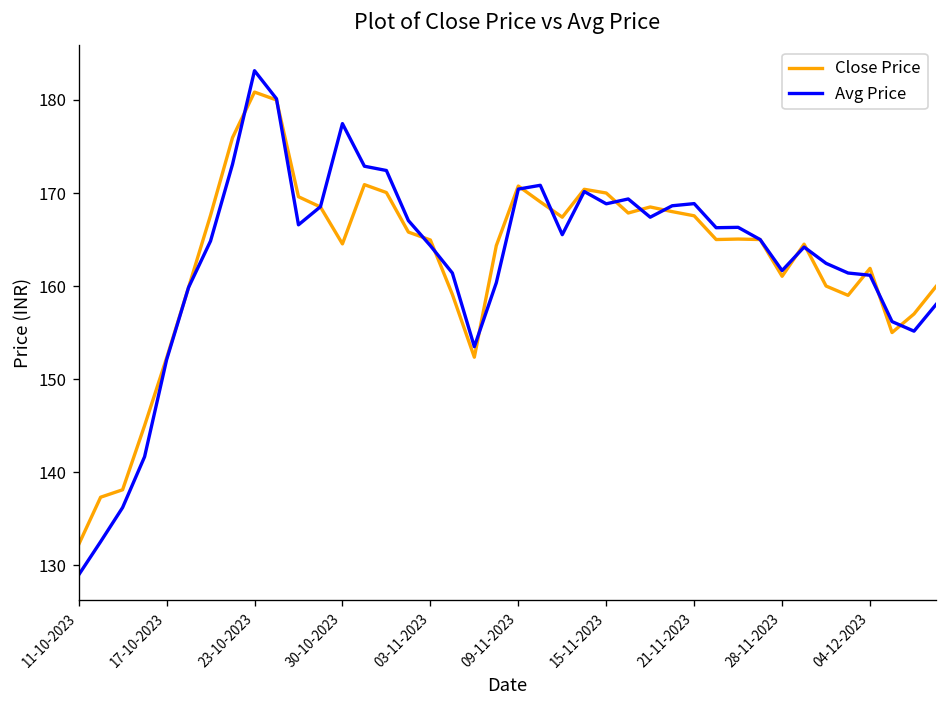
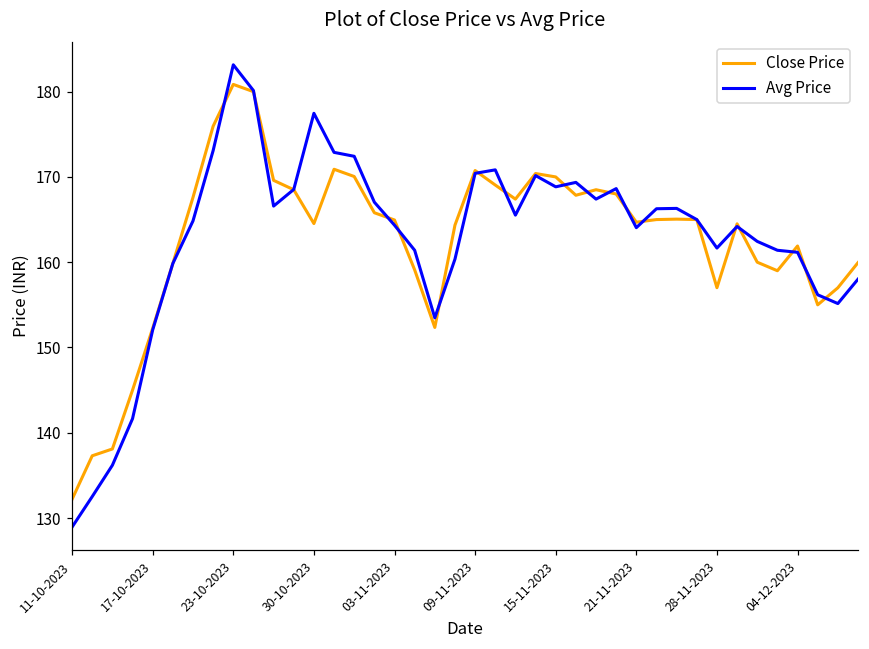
Close Price, 21-11-2023: 168 -> 165
Avg Price, 21-11-2023: 169 -> 164
Close Price, 28-11-2023: 161 -> 157
